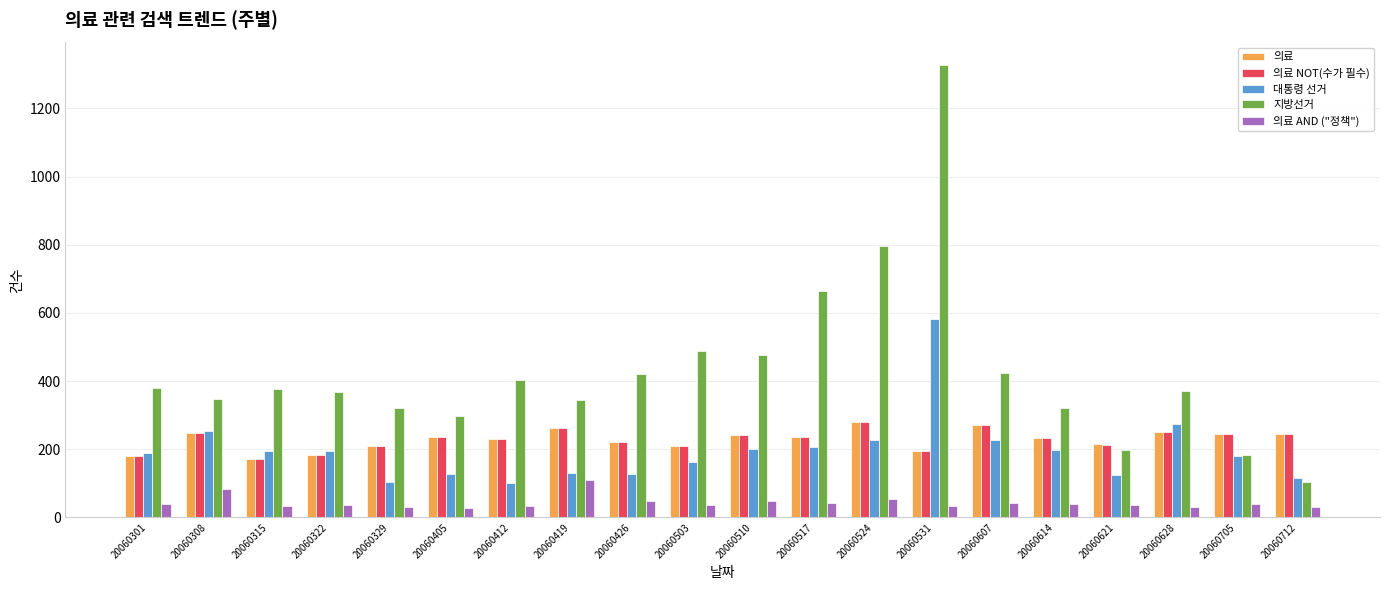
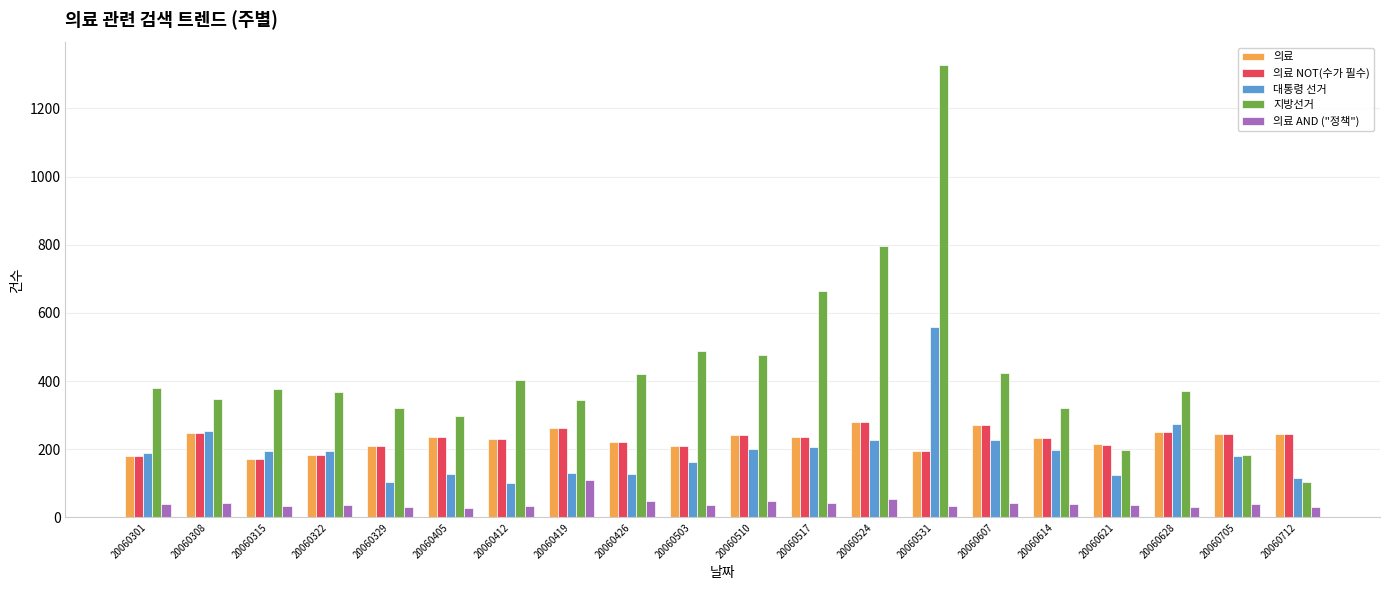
의료 AND ("정책"), 20060308: 90 -> 40
대통령 선거, 20060531: 580 -> 560
